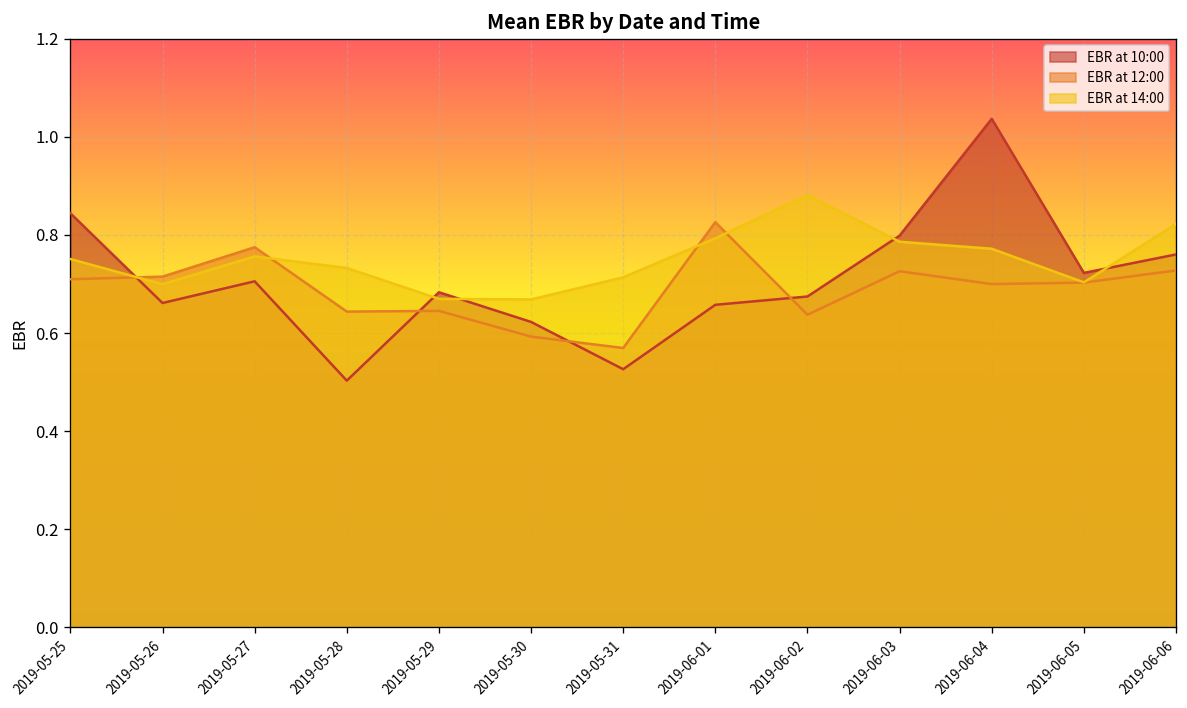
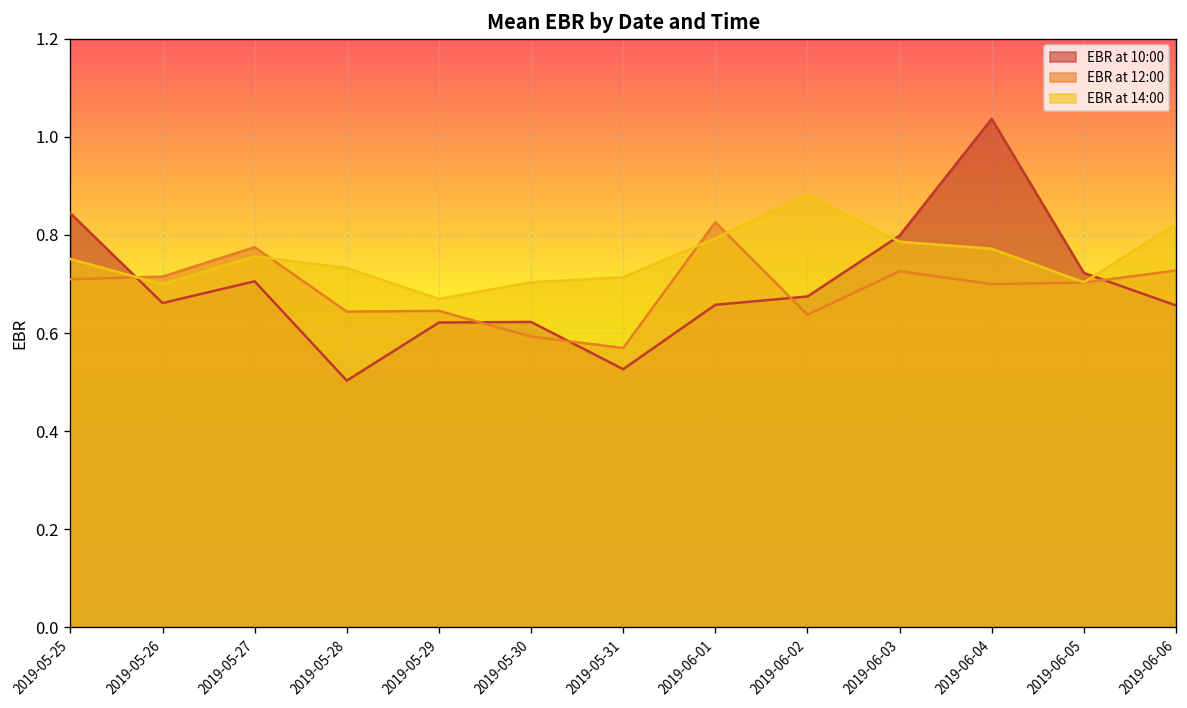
EBR at 10:00, 2019-05-29: 0.68 -> 0.62
EBR at 14:00, 2019-05-30: 0.67 -> 0.70
EBR at 10:00, 2019-06-06: 0.76 -> 0.66
